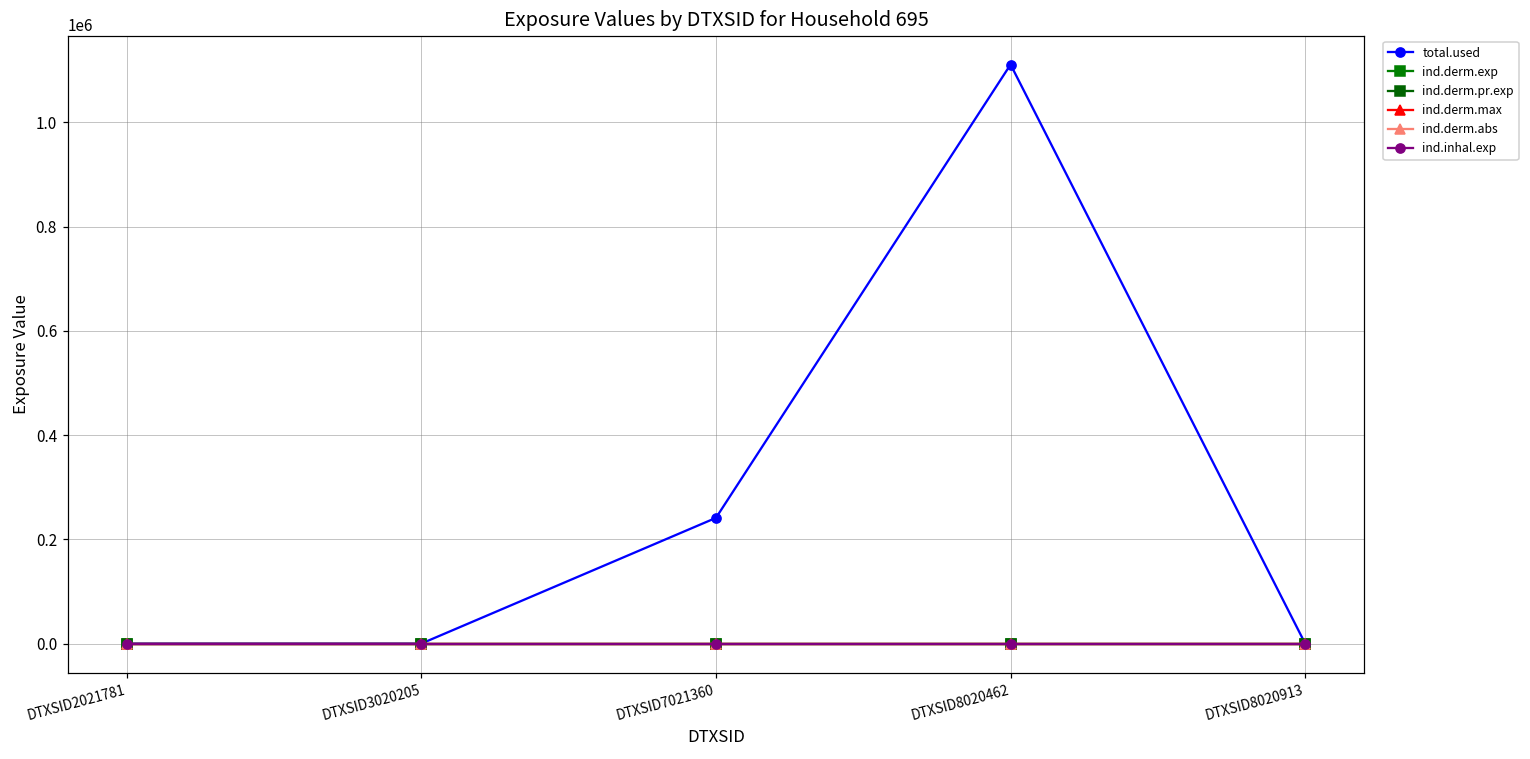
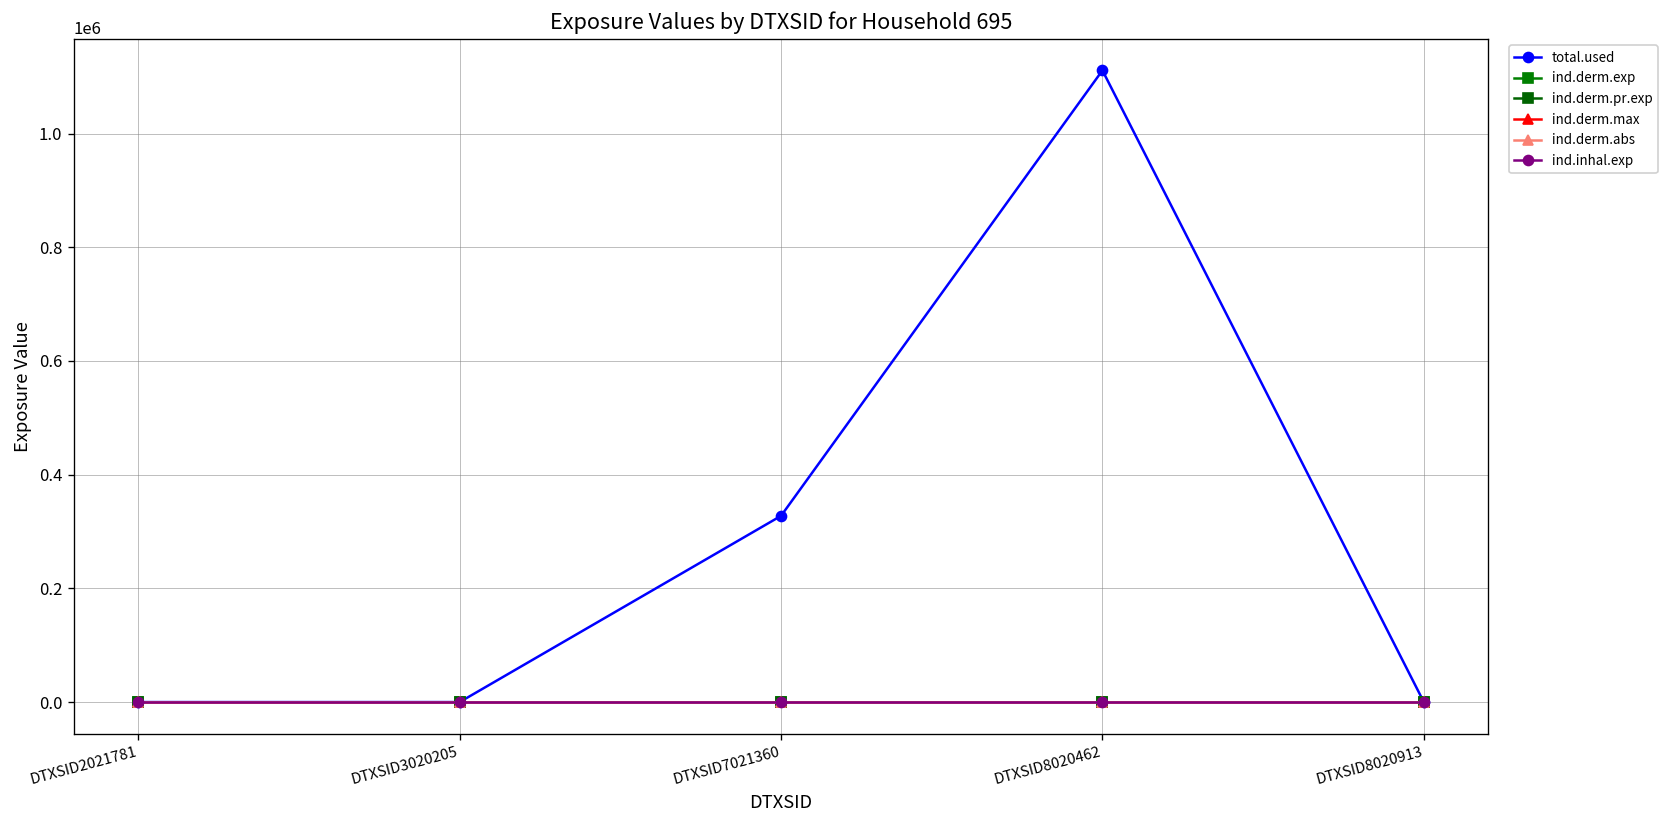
total.used, DTXSID7021360: 240000 -> 330000
